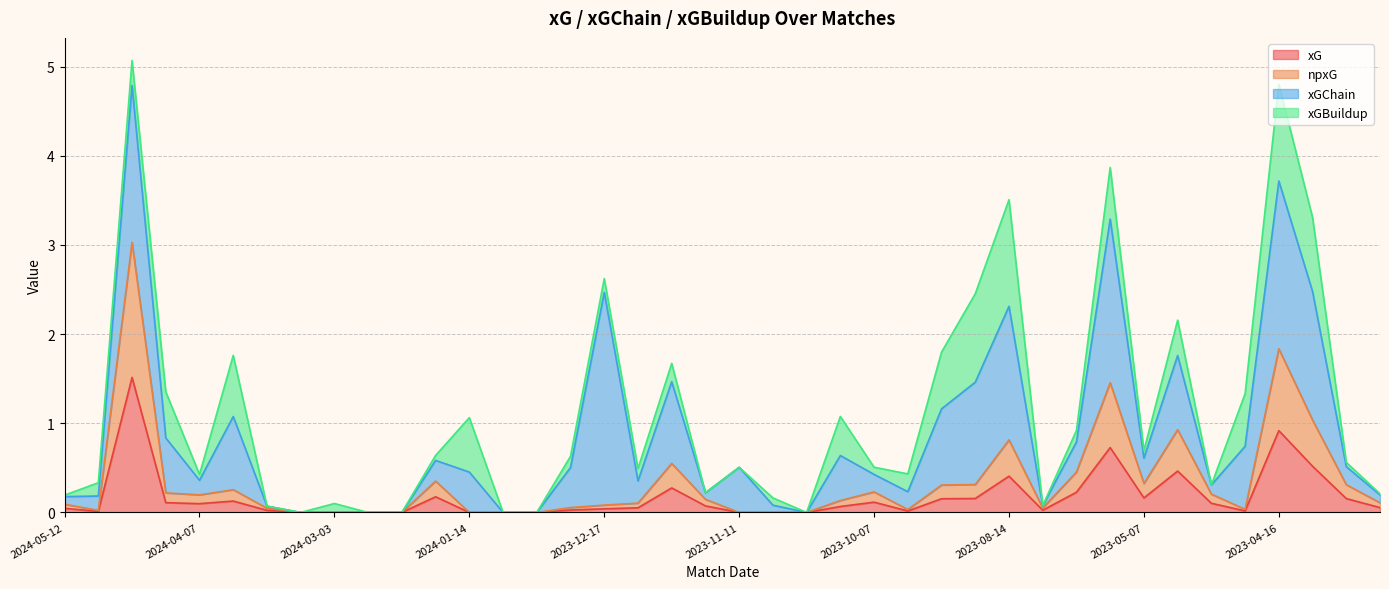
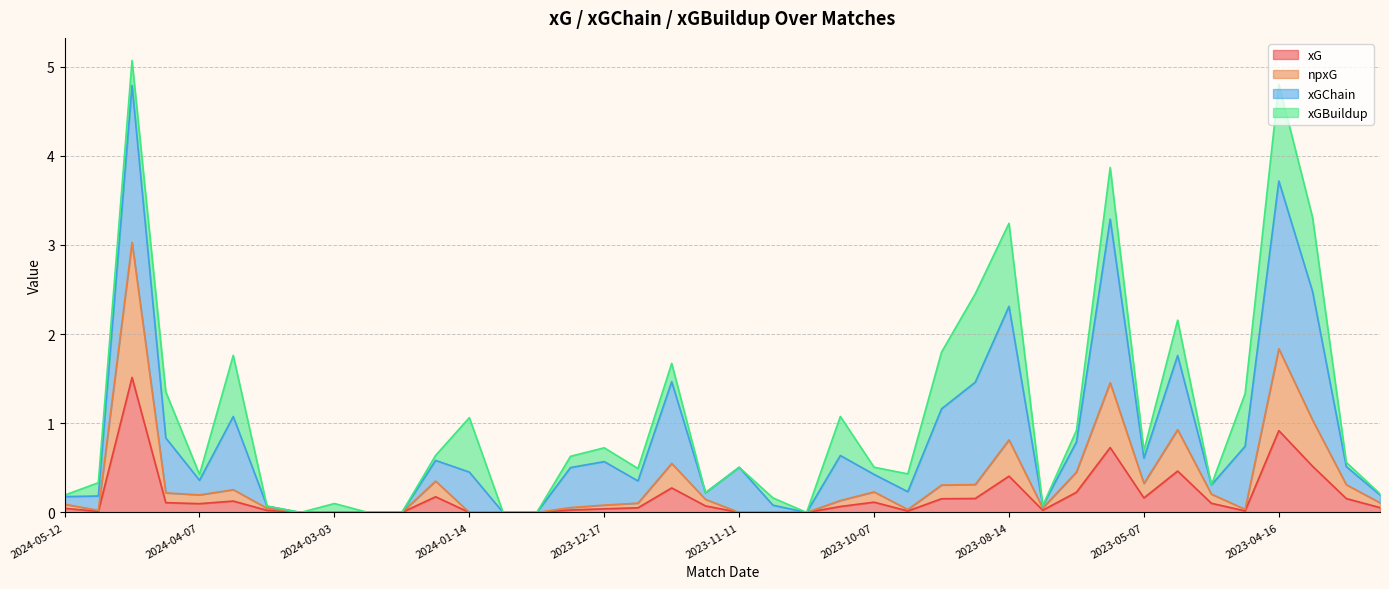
xGChain, 2023-12-17: 2.4 -> 0.5
xGBuildup, 2023-08-14: 1.2 -> 0.9
